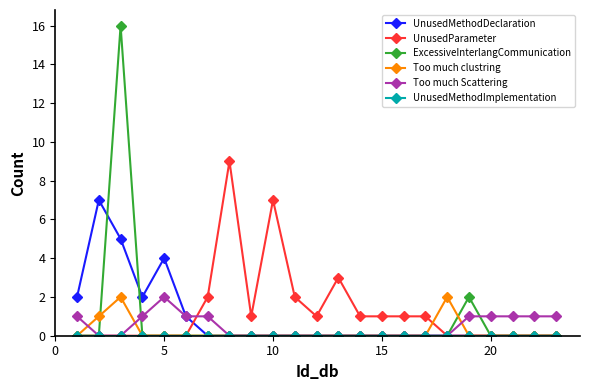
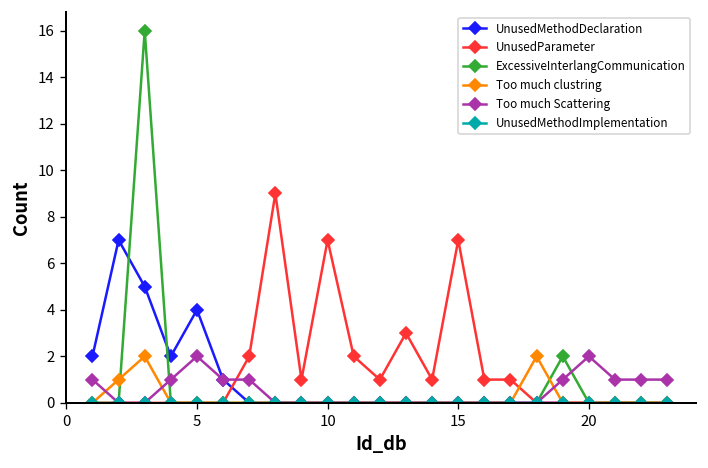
UnusedParameter, 15: 1 -> 7
Too much Scattering, 20: 1 -> 2
